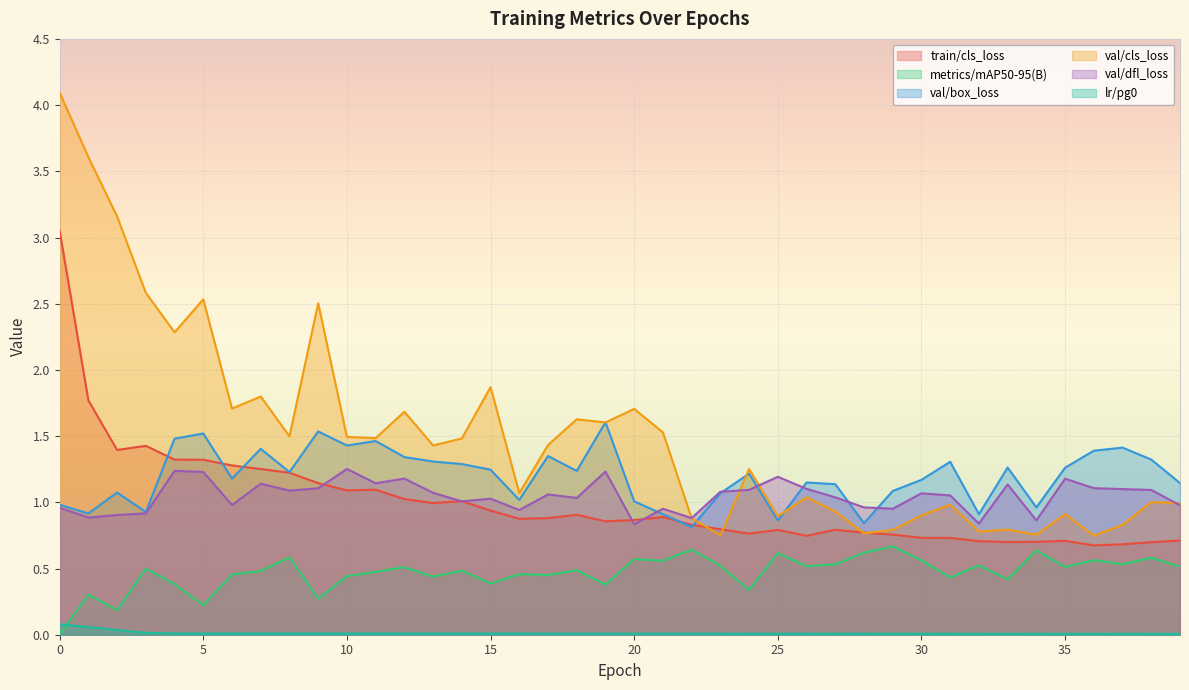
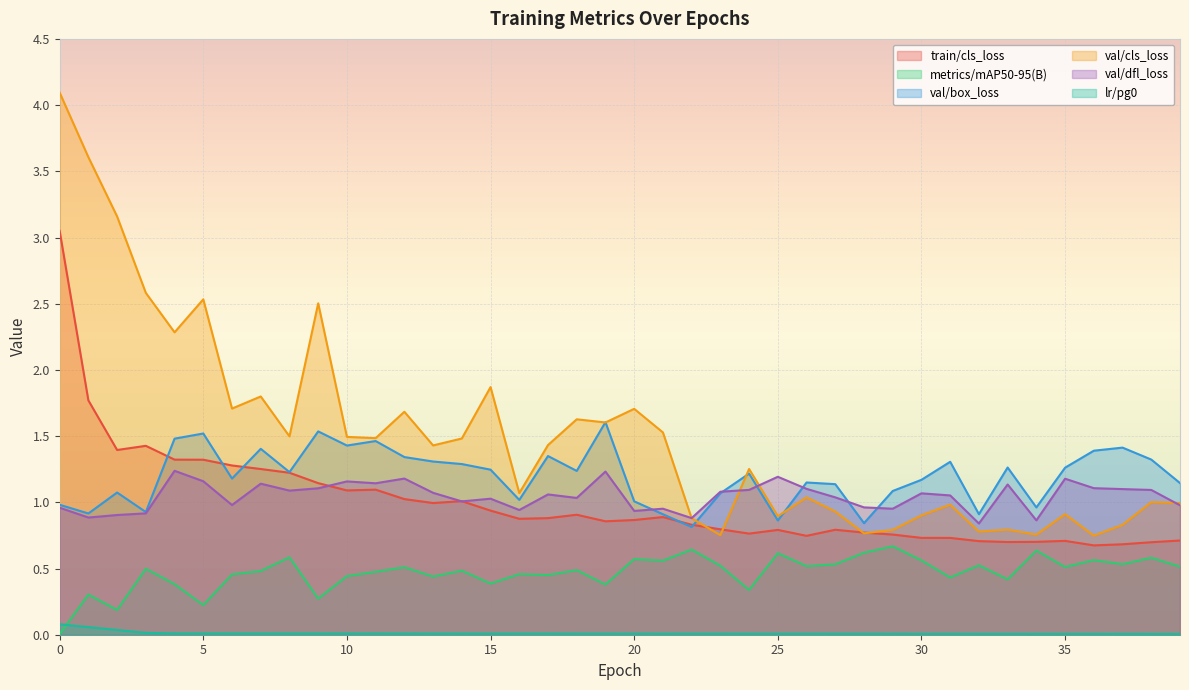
val/dfl_loss, 5: 1.23 -> 1.16
val/dfl_loss, 10: 1.25 -> 1.16
val/dfl_loss, 20: 0.83 -> 0.94
